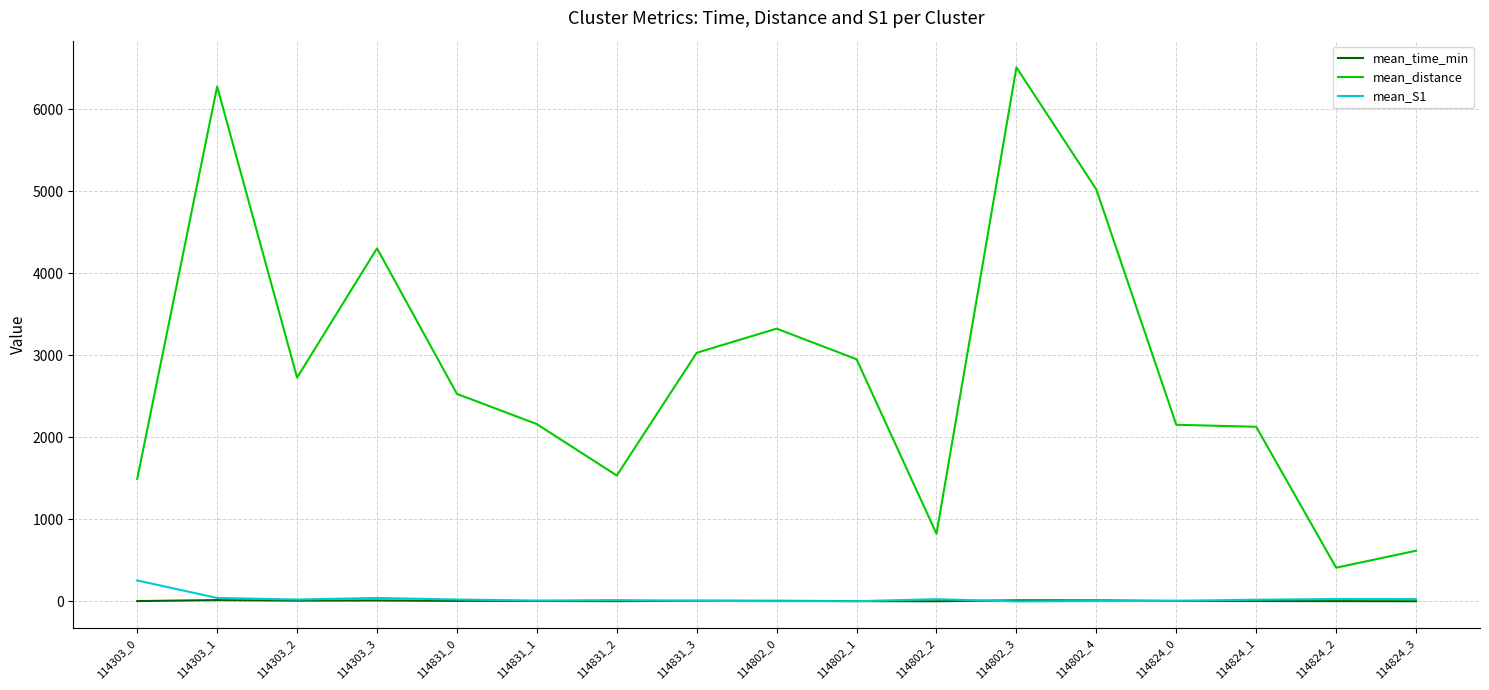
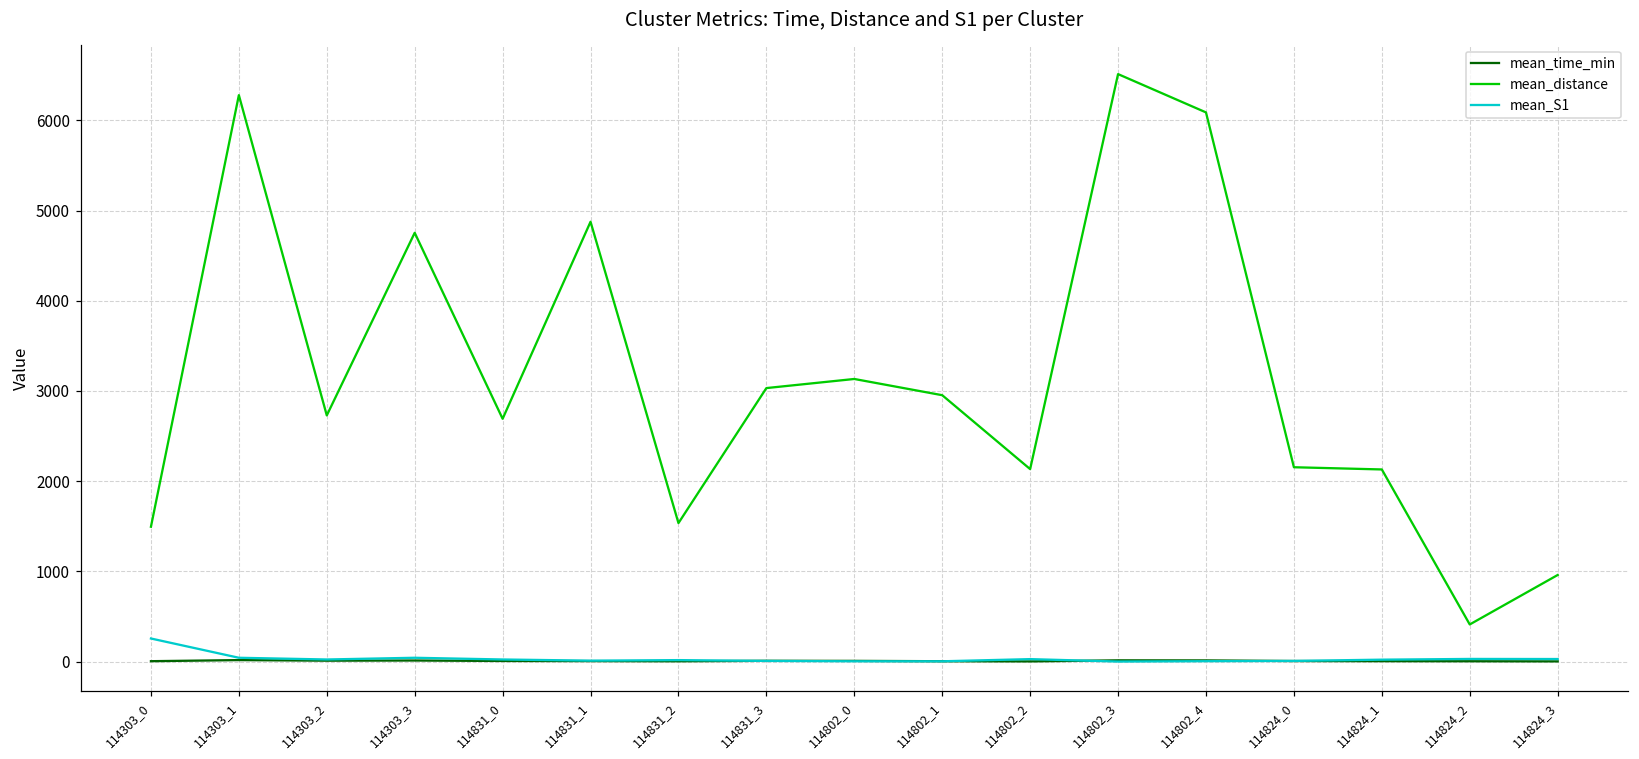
mean_distance, 114303_3: 4300 -> 4800
mean_distance, 114831_0: 2500 -> 2700
mean_distance, 114831_1: 2200 -> 4900
mean_distance, 114802_0: 3300 -> 3100
mean_distance, 114802_2: 800 -> 2100
mean_distance, 114802_4: 5000 -> 6100
mean_distance, 114824_3: 600 -> 1000
